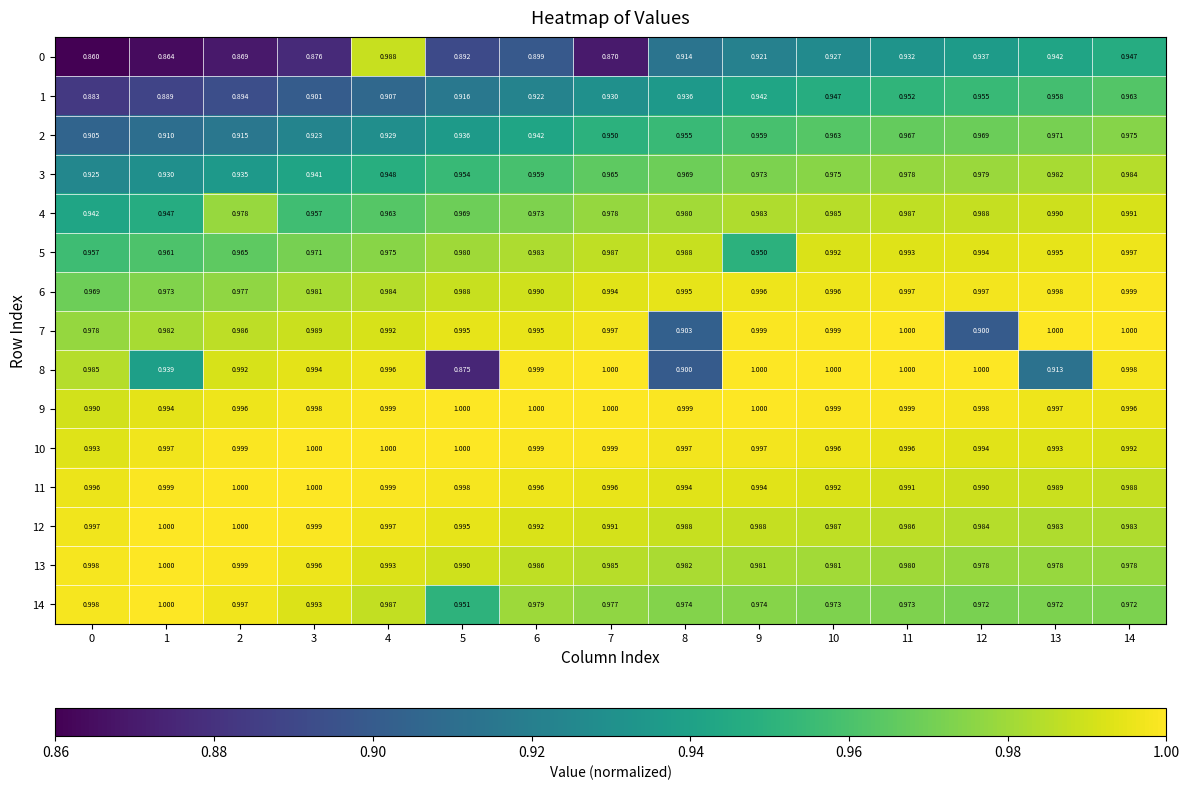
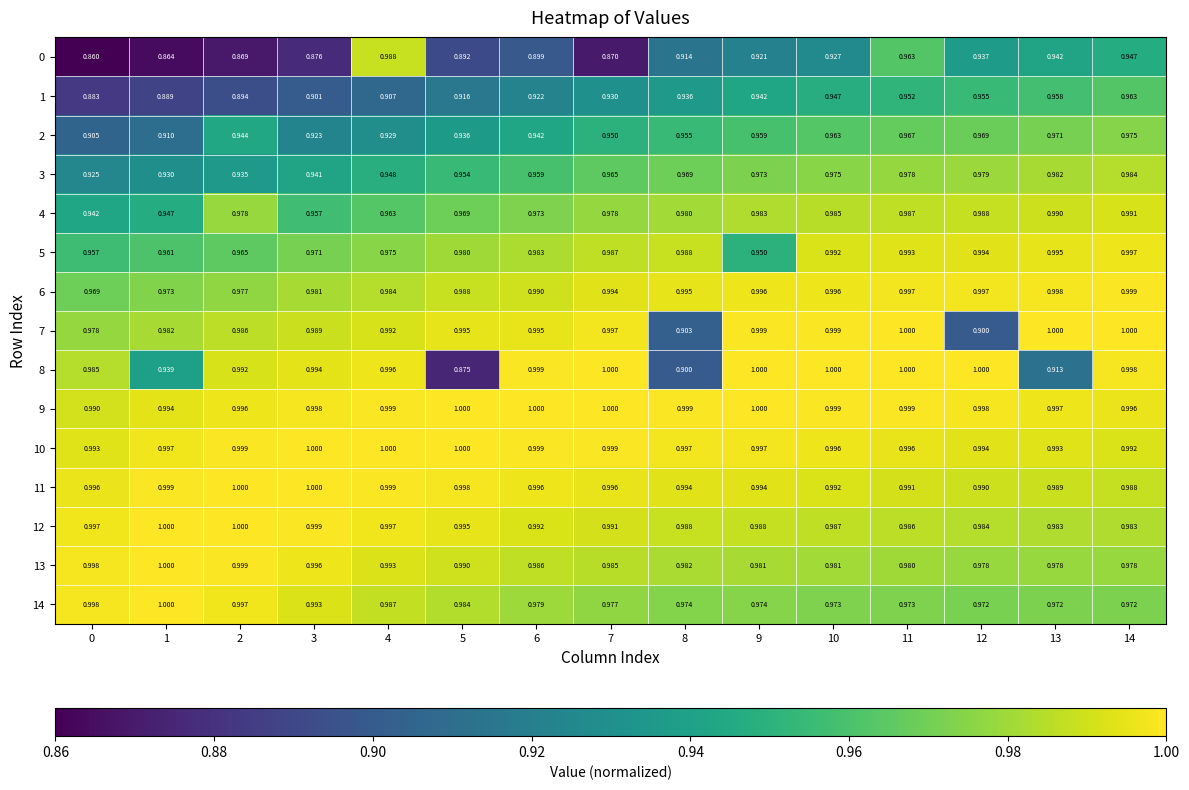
0, 11: 0.932 -> 0.963
2, 2: 0.915 -> 0.944
14, 5: 0.951 -> 0.984
